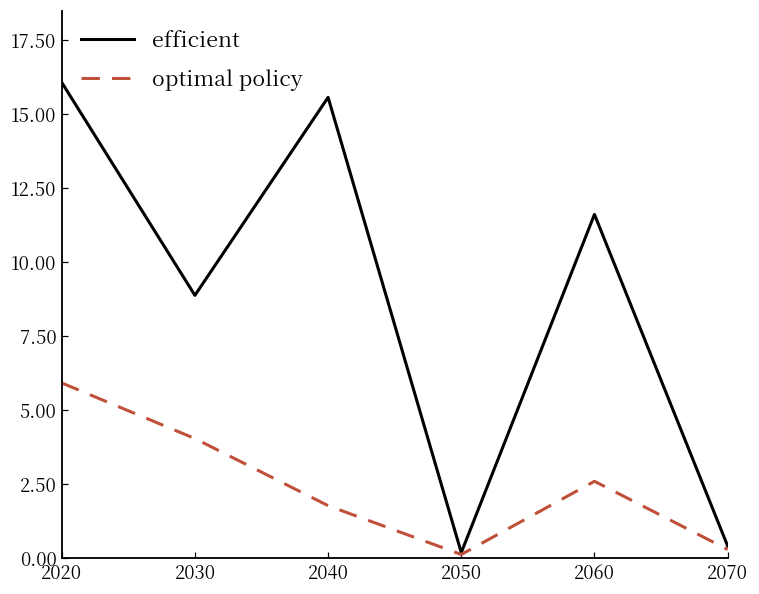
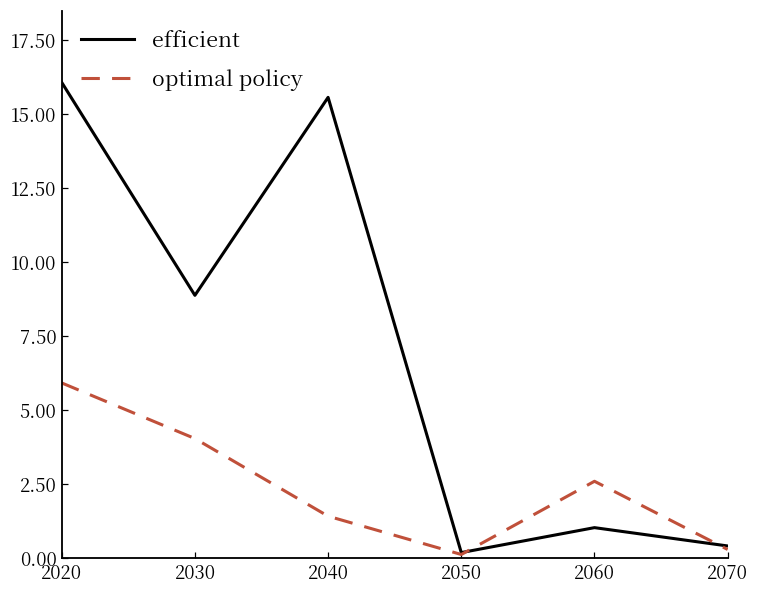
optimal policy, 2040: 1.8 -> 1.4
efficient, 2060: 11.6 -> 1.0
